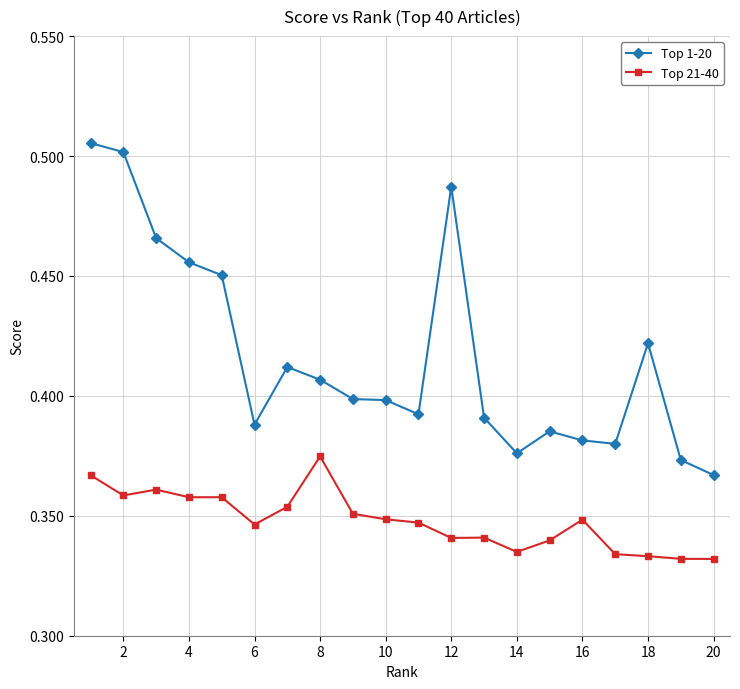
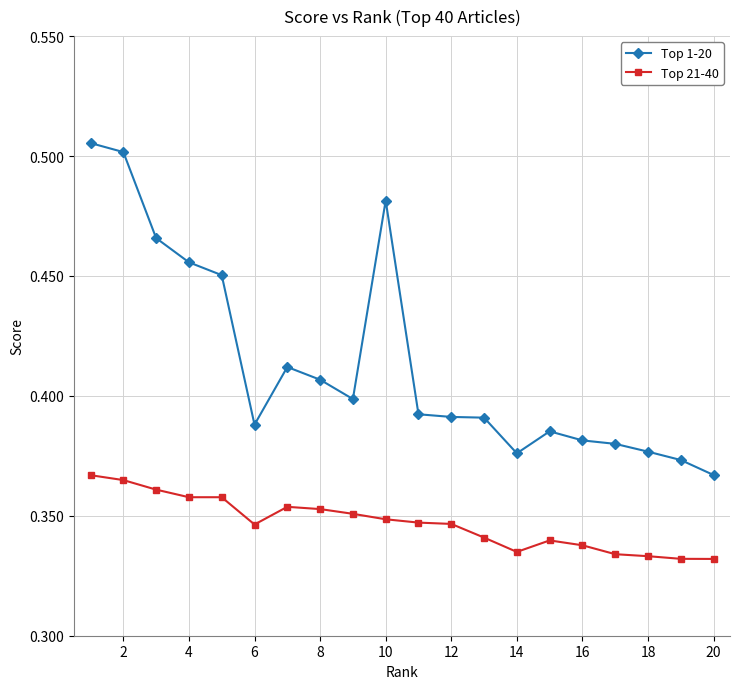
Top 21-40, 2: 0.358 -> 0.365
Top 21-40, 8: 0.375 -> 0.353
Top 1-20, 10: 0.398 -> 0.481
Top 1-20, 12: 0.487 -> 0.391
Top 21-40, 12: 0.341 -> 0.347
Top 21-40, 16: 0.348 -> 0.338
Top 1-20, 18: 0.422 -> 0.377
